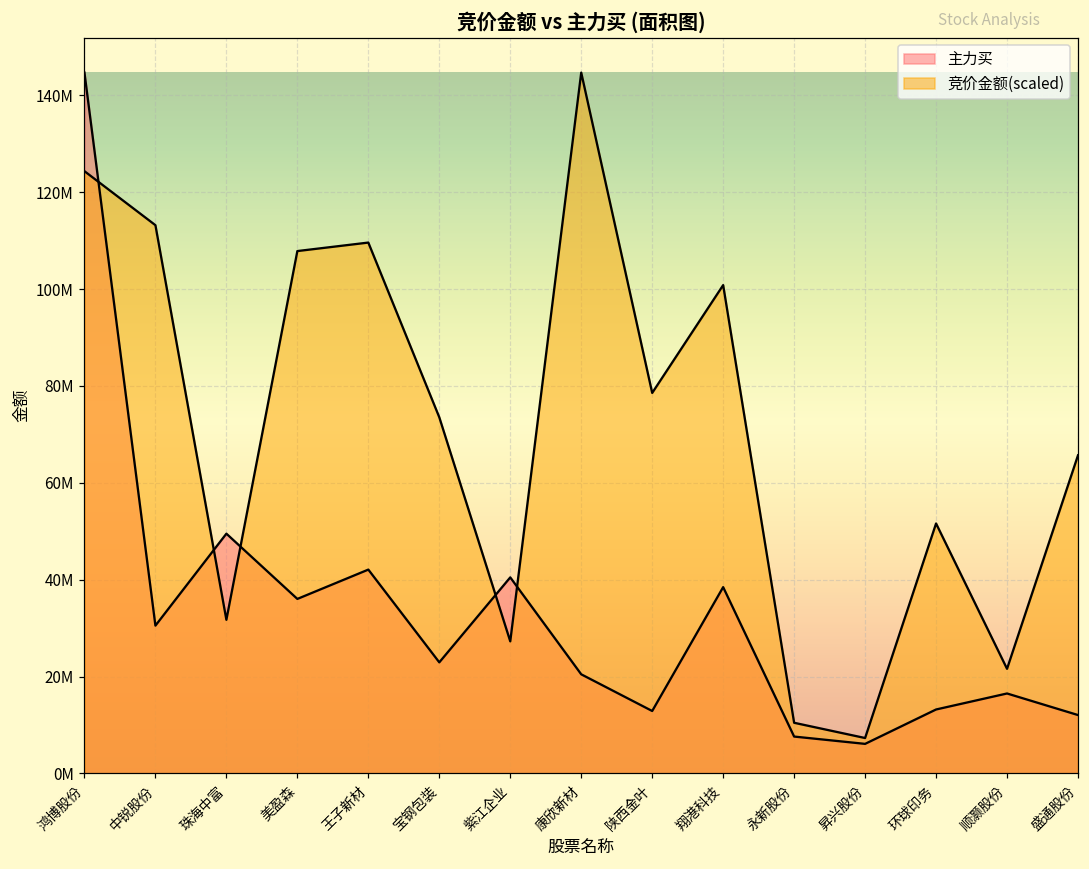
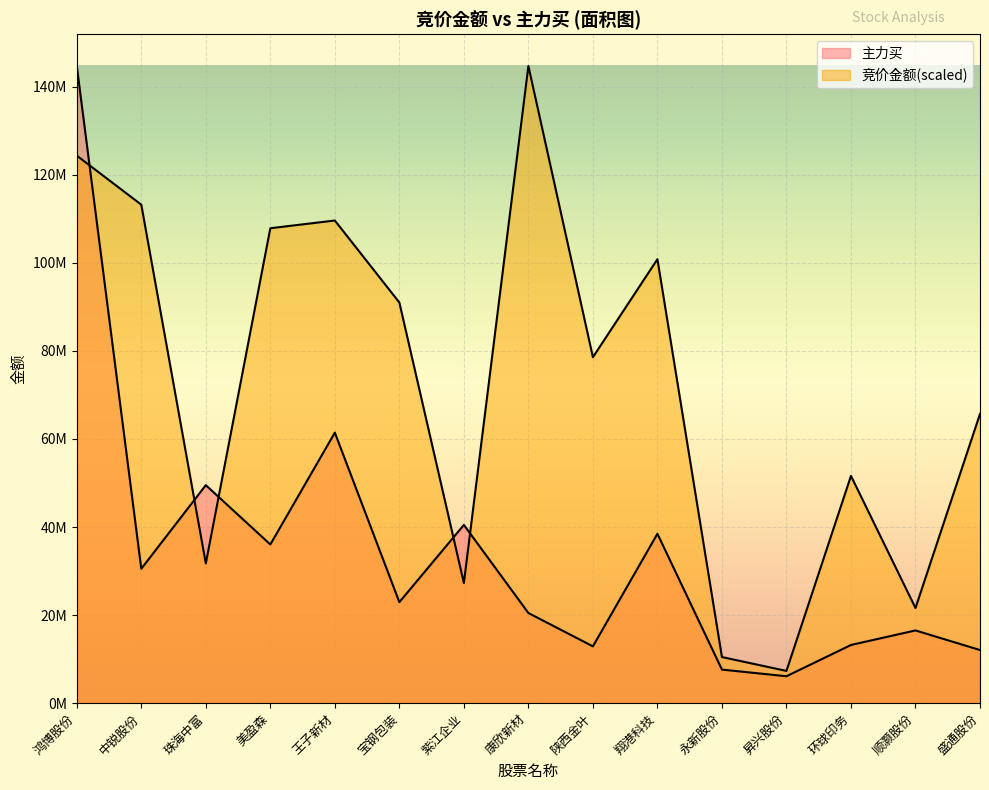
主力买, 王子新材: 42000000 -> 61000000
竞价金额(scaled), 宝钢包装: 74000000 -> 91000000
